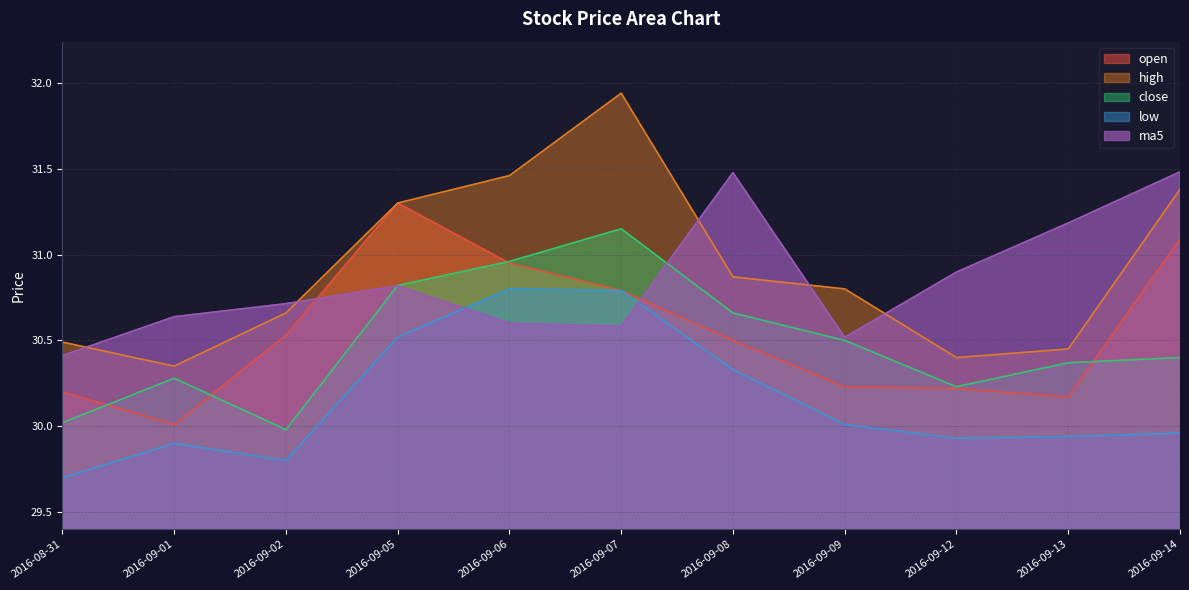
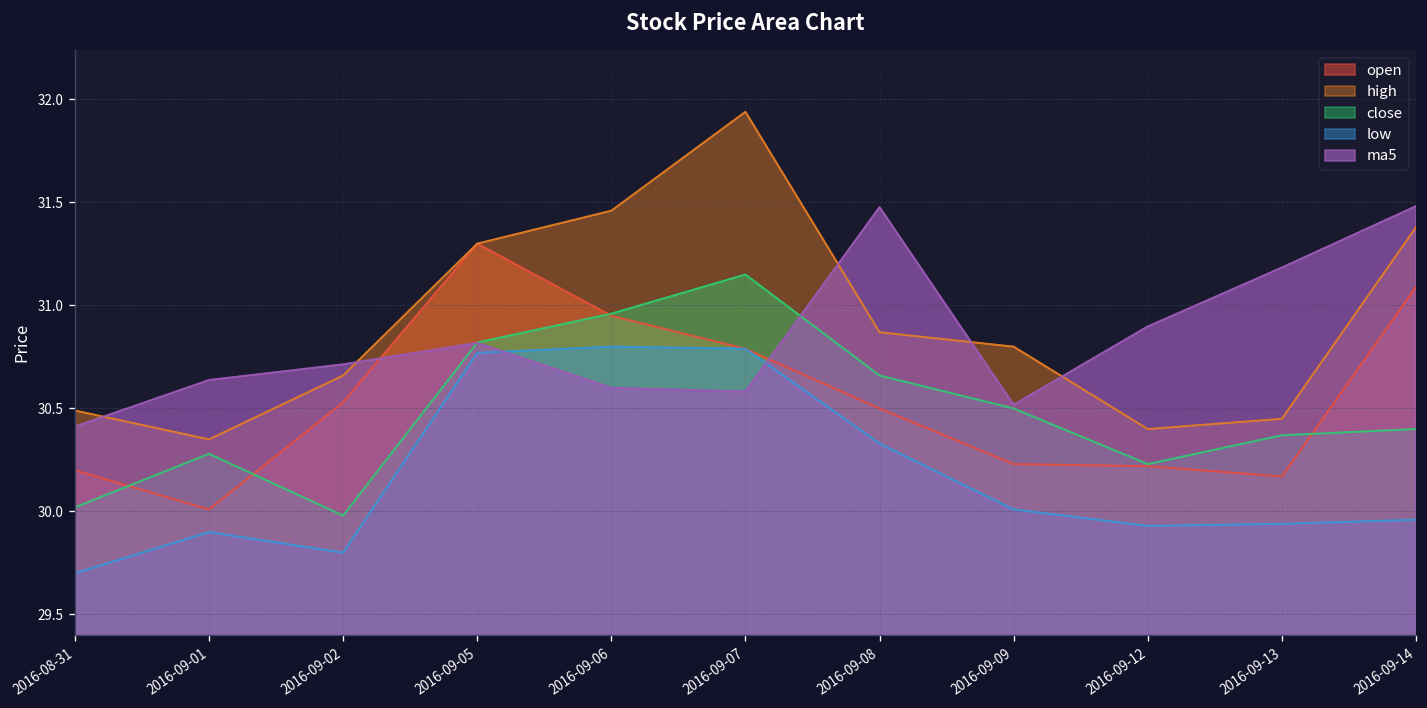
low, 2016-09-05: 30.52 -> 30.77
